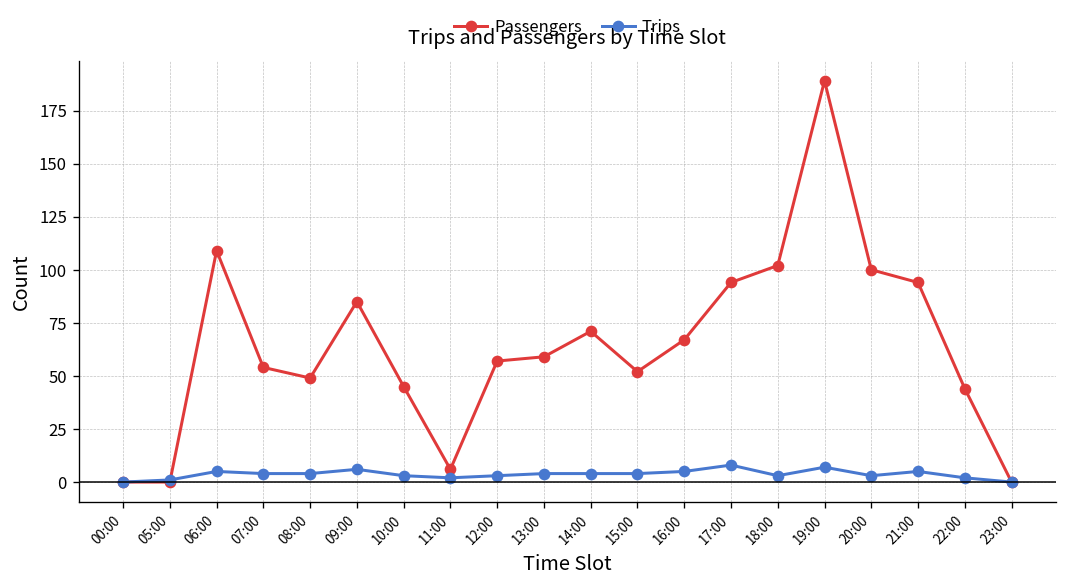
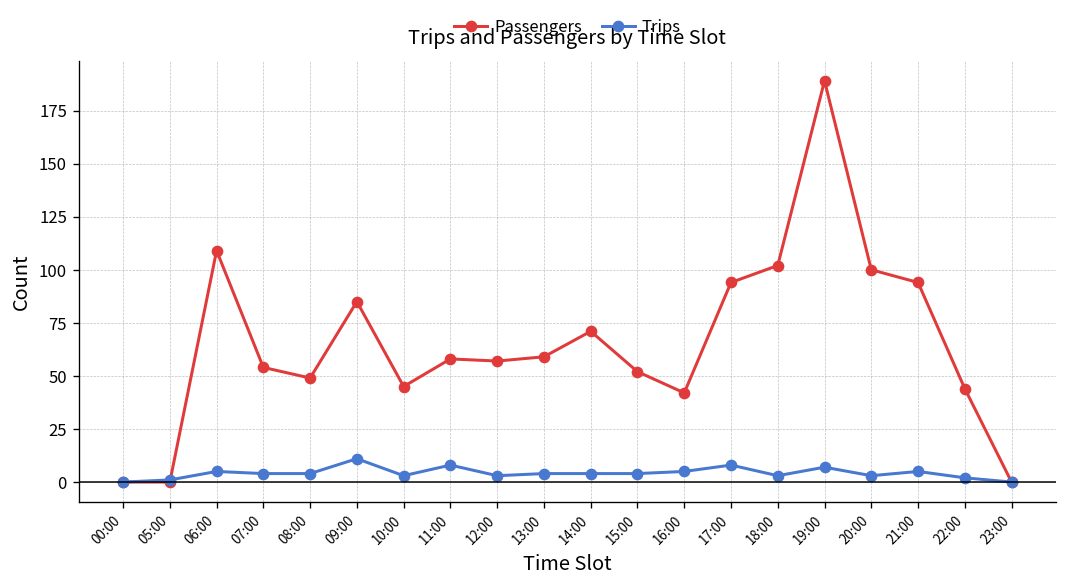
Trips, 09:00: 6 -> 11
Passengers, 11:00: 6 -> 58
Trips, 11:00: 2 -> 8
Passengers, 16:00: 67 -> 42
